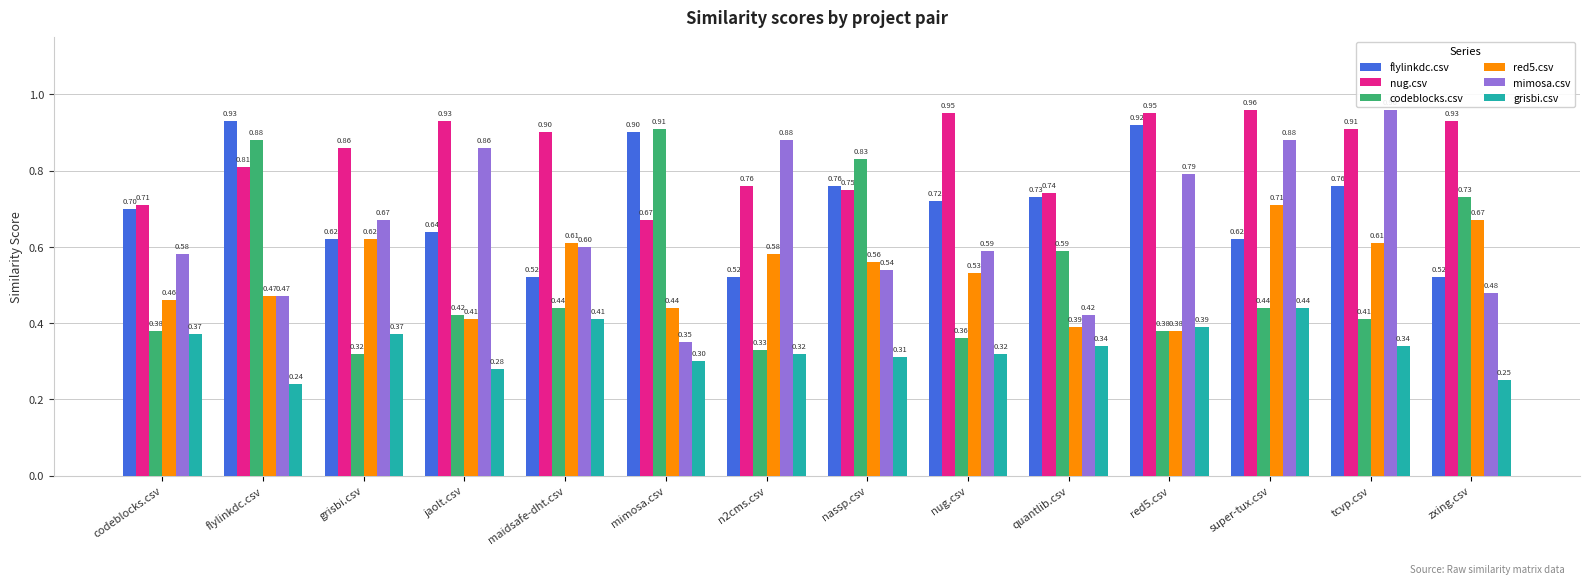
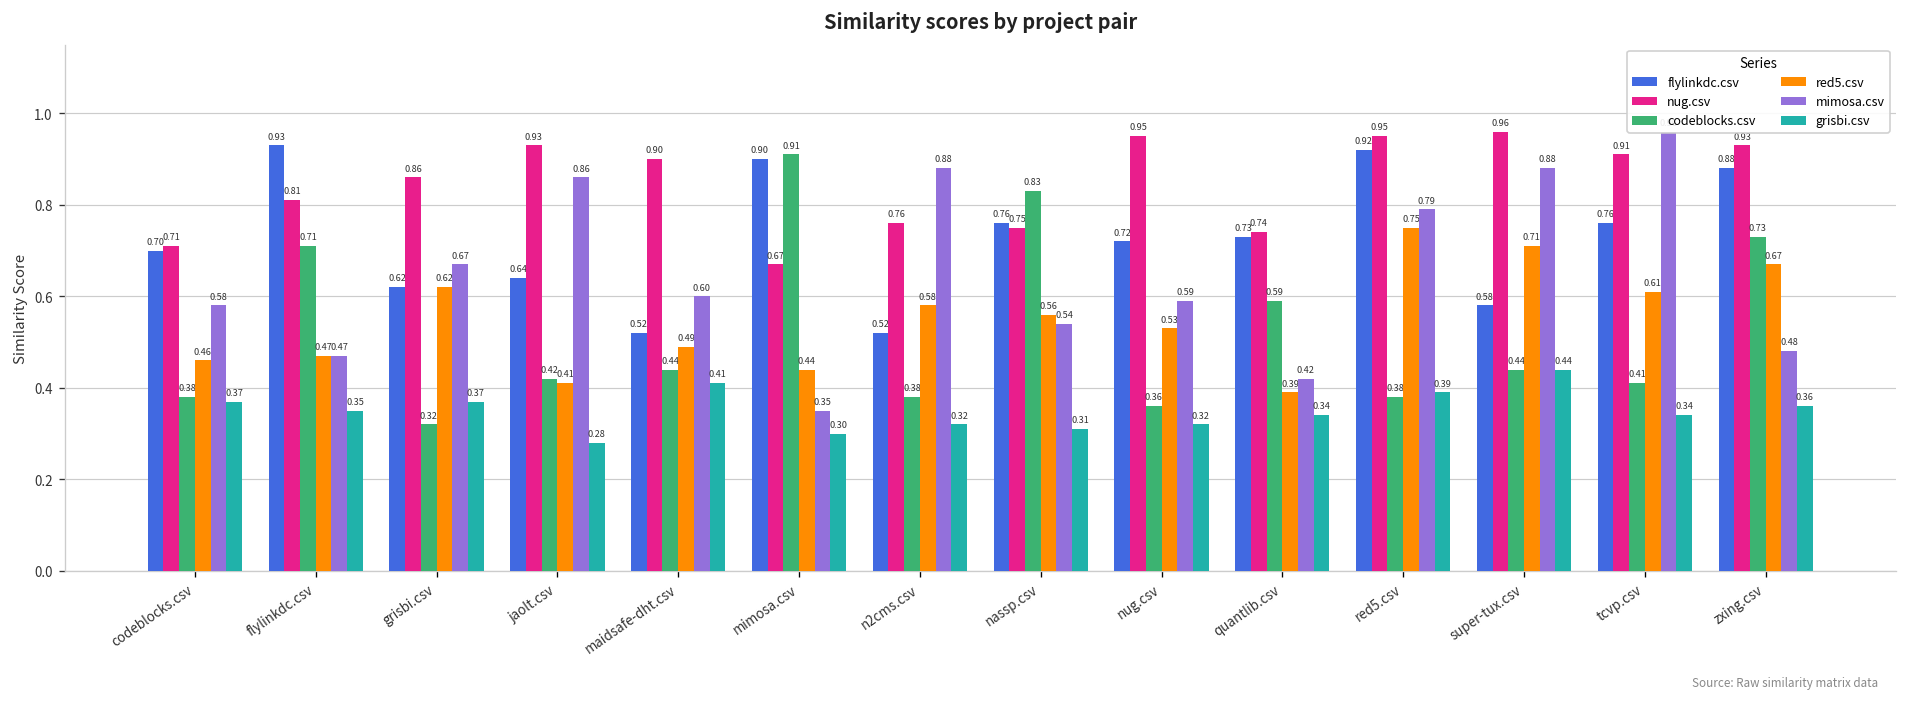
codeblocks.csv, flylinkdc.csv: 0.88 -> 0.71
grisbi.csv, flylinkdc.csv: 0.24 -> 0.35
red5.csv, maidsafe-dht.csv: 0.61 -> 0.49
codeblocks.csv, n2cms.csv: 0.33 -> 0.38
red5.csv, red5.csv: 0.38 -> 0.75
flylinkdc.csv, super-tux.csv: 0.62 -> 0.58
flylinkdc.csv, zxing.csv: 0.52 -> 0.88
grisbi.csv, zxing.csv: 0.25 -> 0.36
